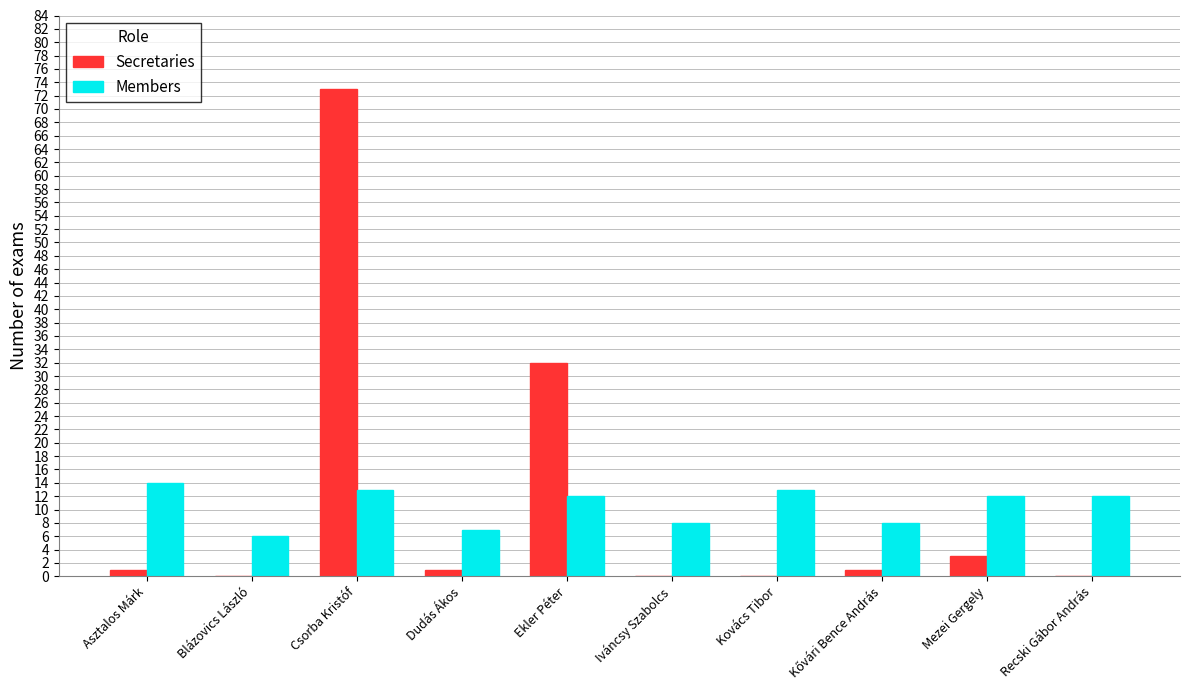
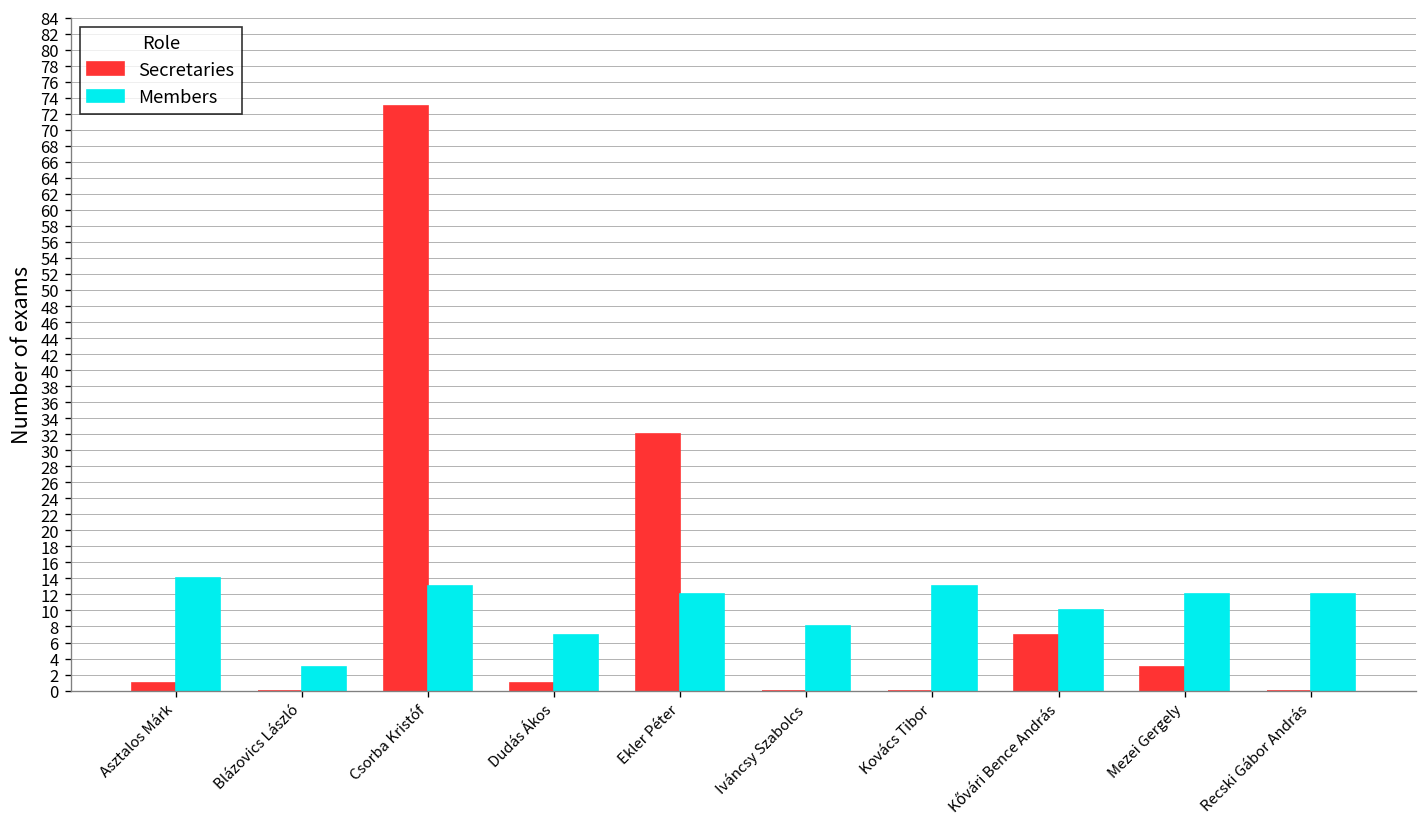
Members, Blázovics László: 6 -> 3
Secretaries, Kővári Bence András: 1 -> 7
Members, Kővári Bence András: 8 -> 10
